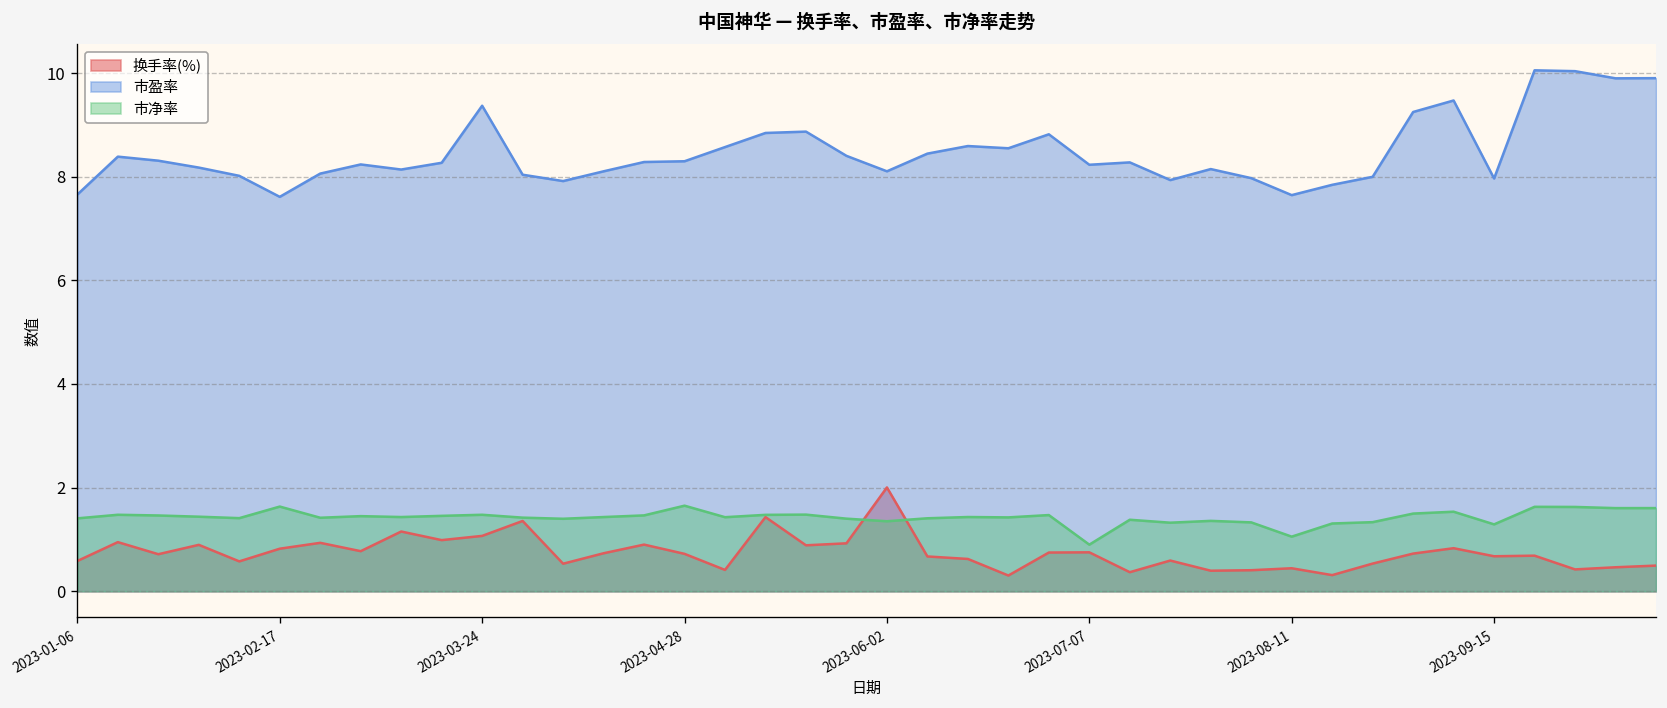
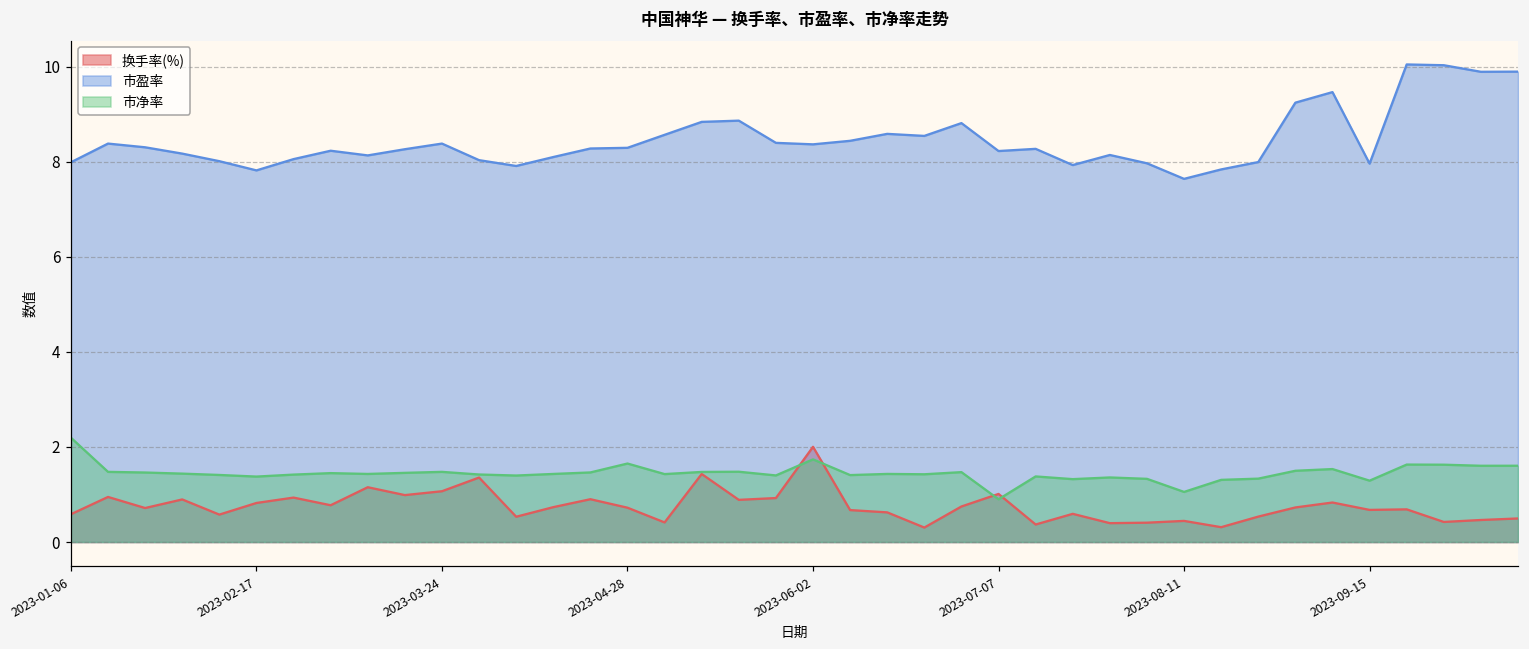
市盈率, 2023-01-06: 7.7 -> 8.0
市净率, 2023-01-06: 1.4 -> 2.2
市盈率, 2023-02-17: 7.6 -> 7.8
市净率, 2023-02-17: 1.6 -> 1.4
市盈率, 2023-03-24: 9.4 -> 8.4
市盈率, 2023-06-02: 8.1 -> 8.4
市净率, 2023-06-02: 1.4 -> 1.7
换手率(%), 2023-07-07: 0.8 -> 1.0
